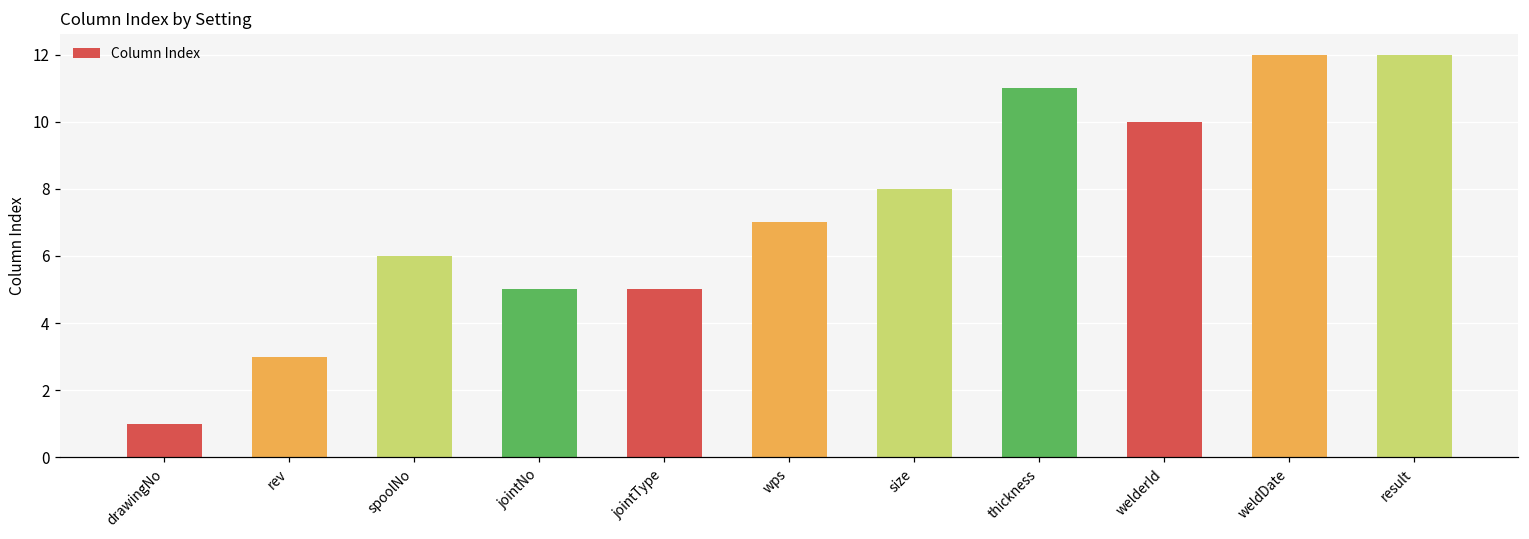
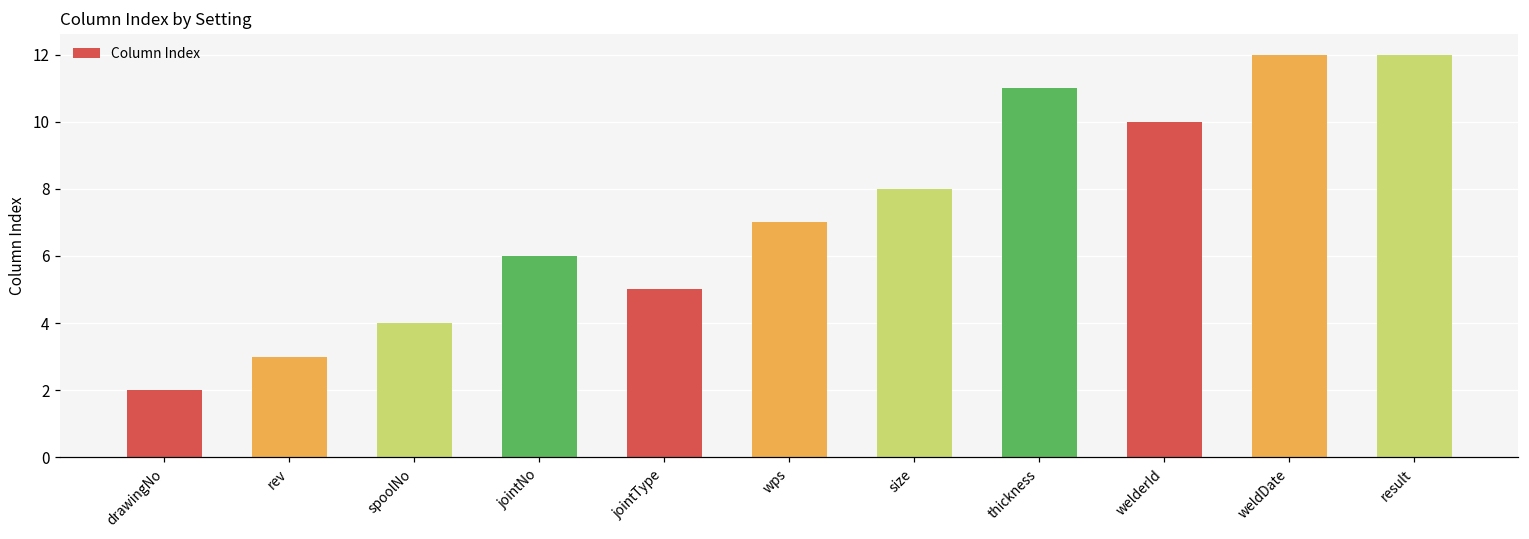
drawingNo: 1 -> 2
spoolNo: 6 -> 4
jointNo: 5 -> 6
